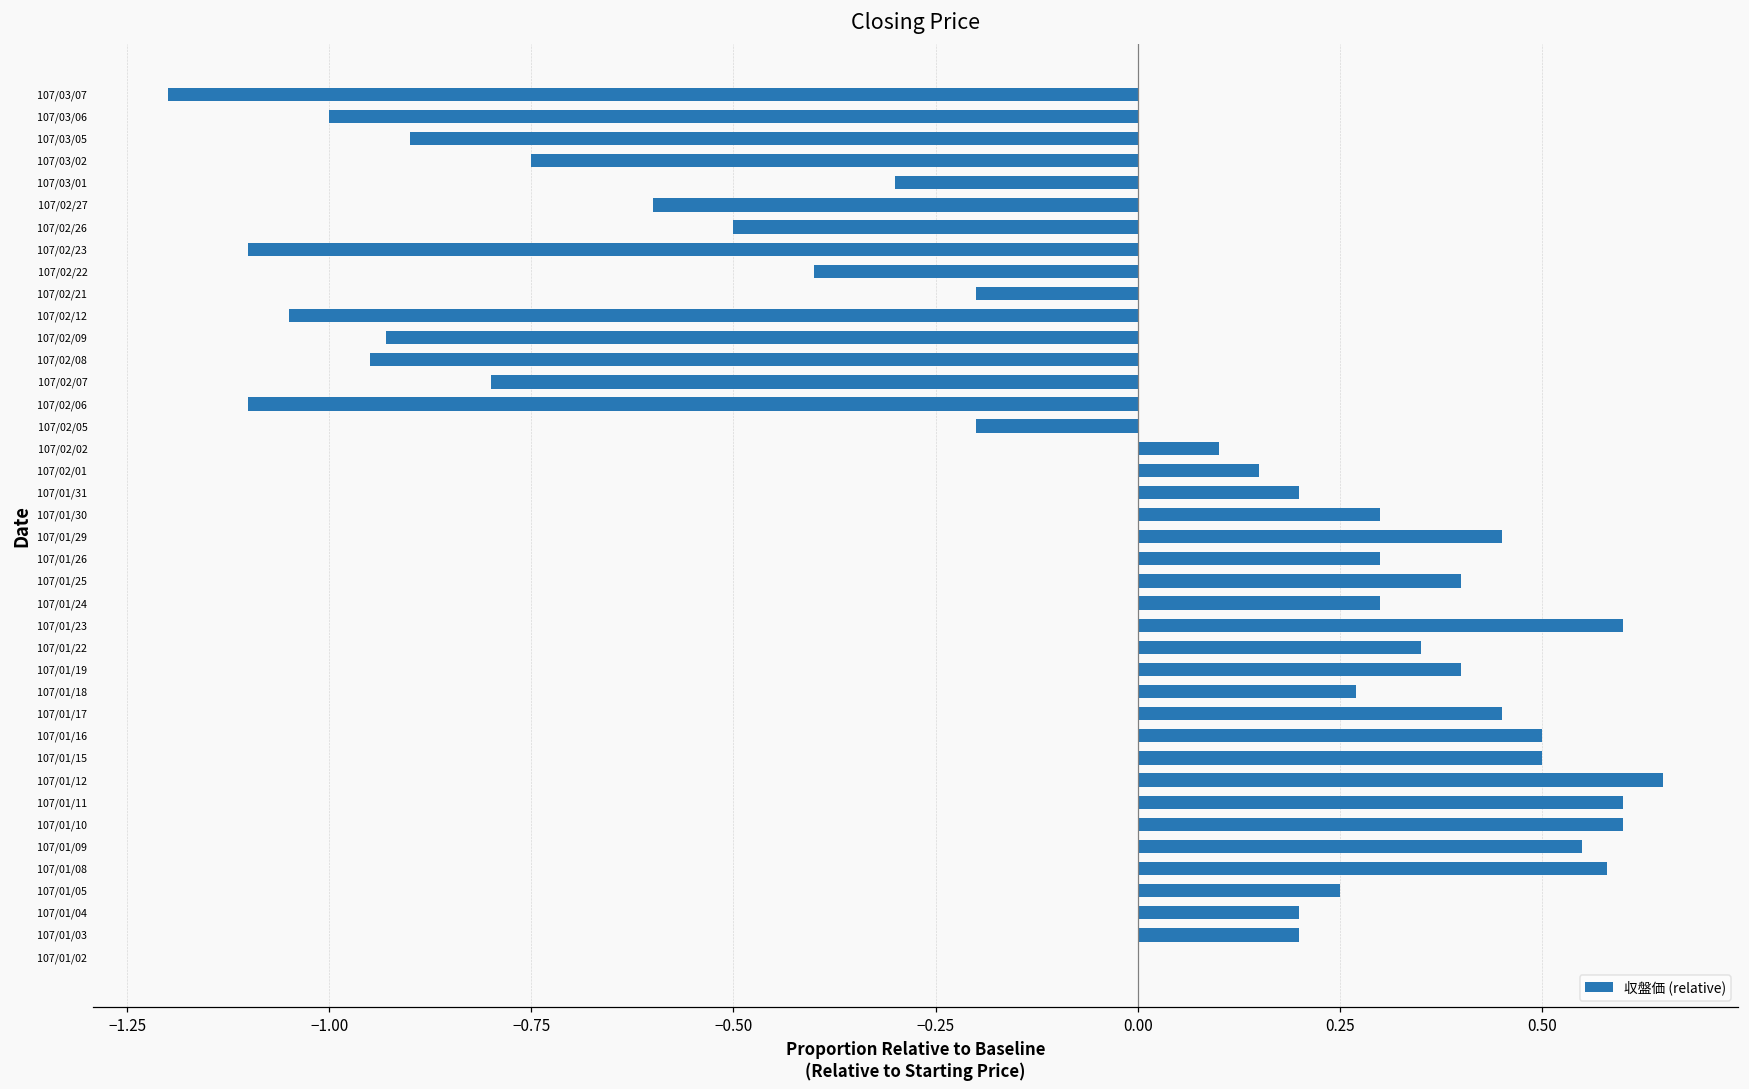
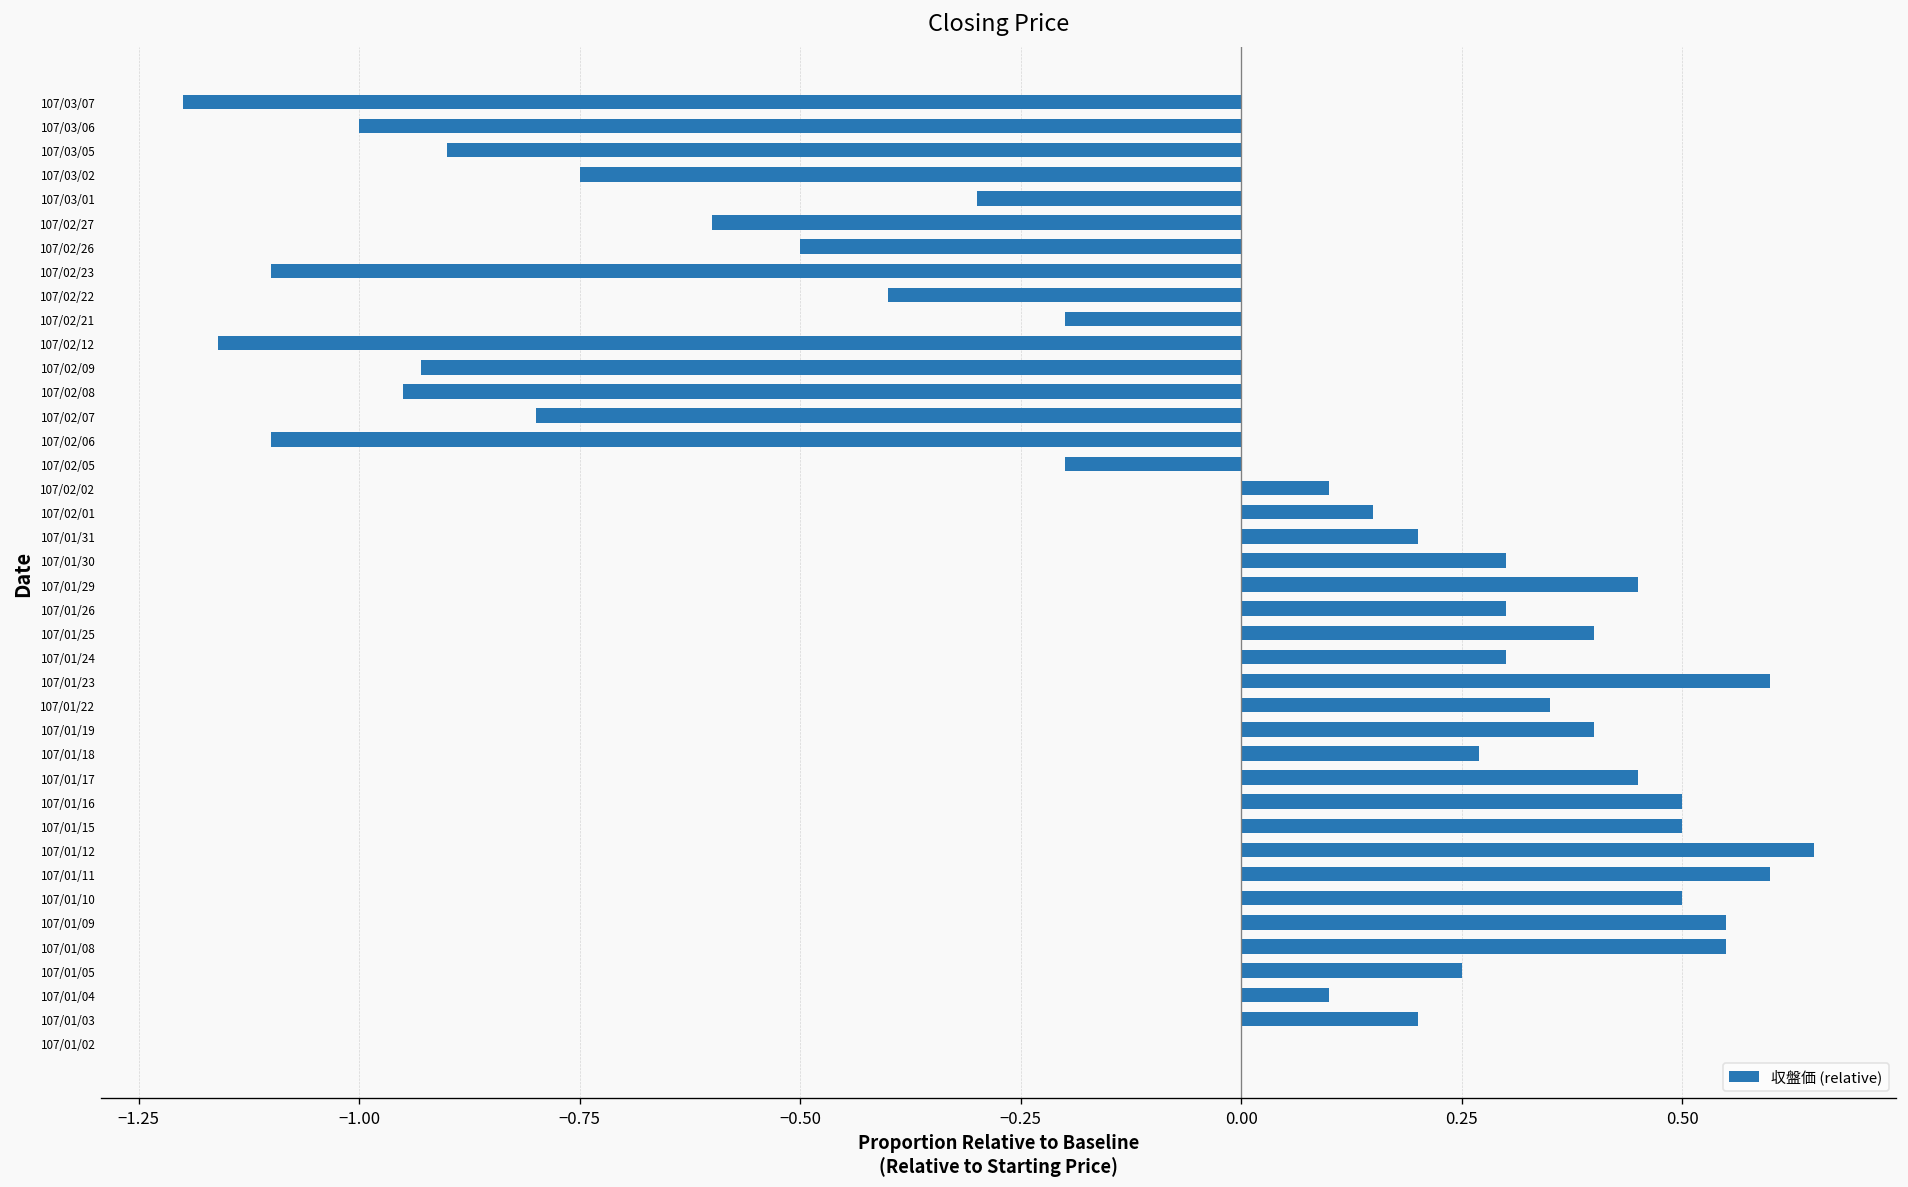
107/02/12: -1.05 -> -1.16
107/01/10: 0.60 -> 0.50
107/01/08: 0.58 -> 0.55
107/01/04: 0.20 -> 0.10
